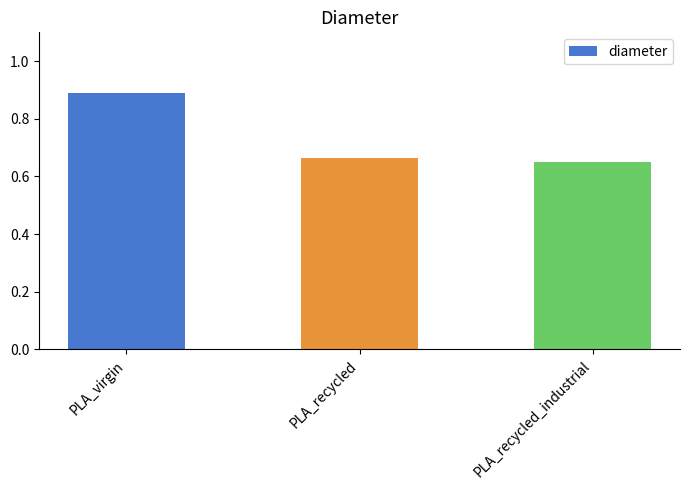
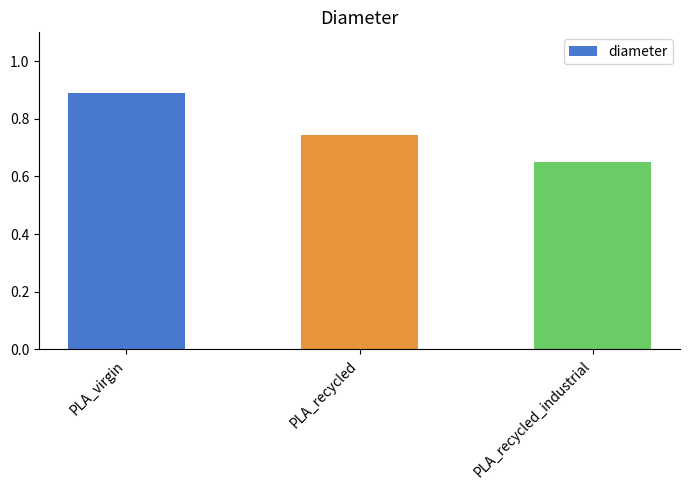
PLA_recycled: 0.66 -> 0.74
